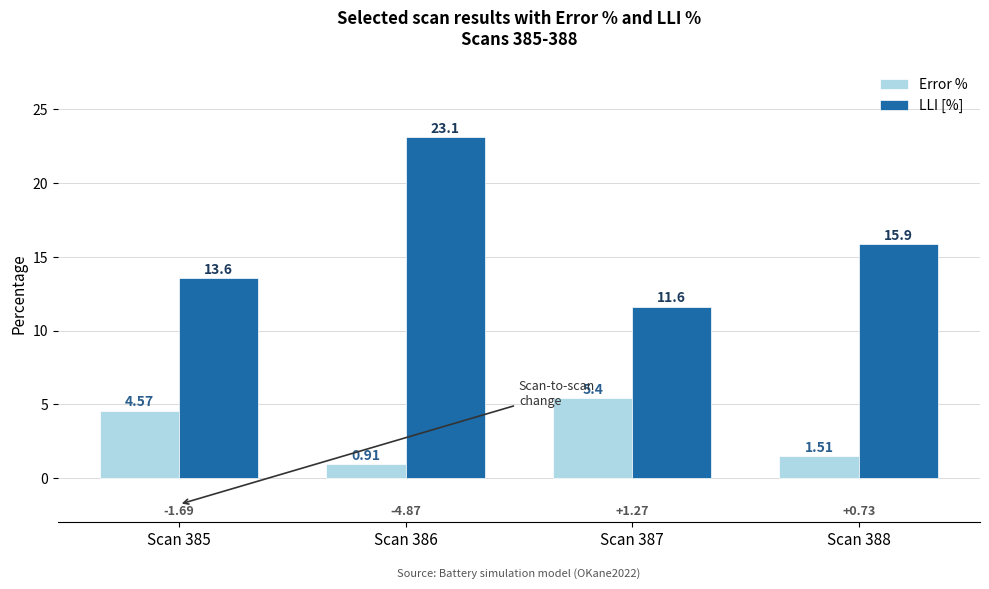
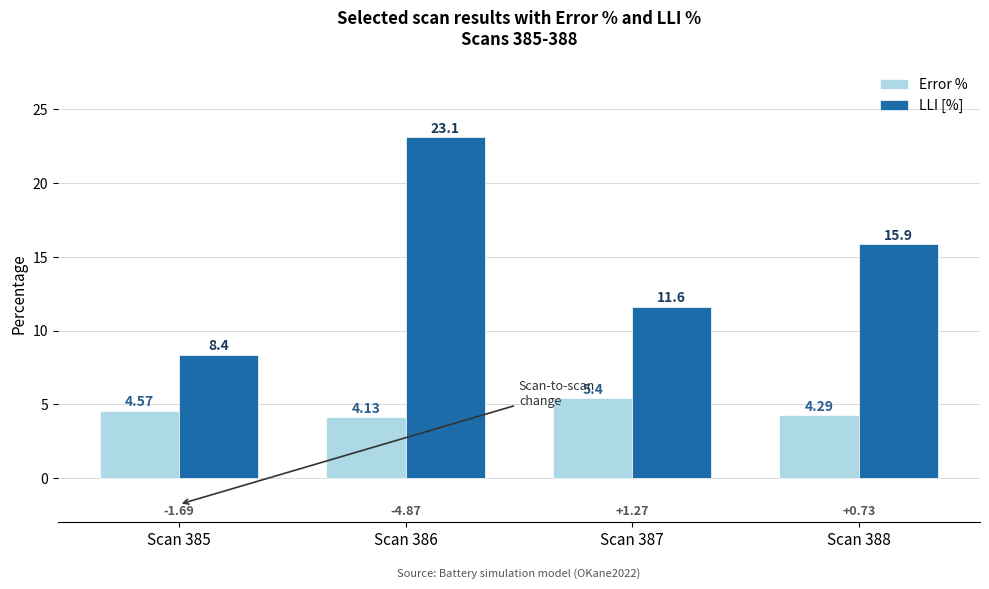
LLI [%], Scan 385: 13.6 -> 8.4
Error %, Scan 386: 0.91 -> 4.13
Error %, Scan 388: 1.51 -> 4.29
